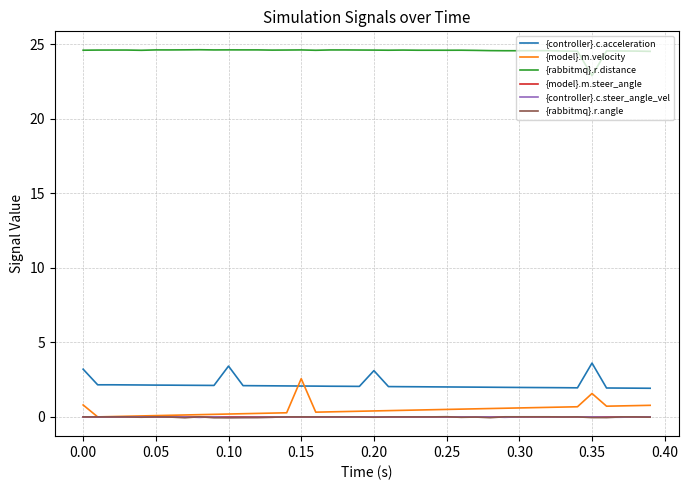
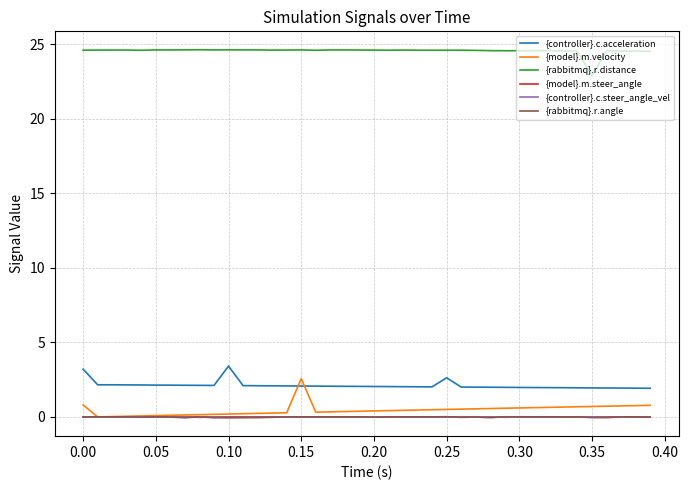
{controller}.c.acceleration, 0.20: 3.1 -> 2.0
{controller}.c.acceleration, 0.25: 2.0 -> 2.6
{controller}.c.acceleration, 0.35: 3.6 -> 1.9
{model}.m.velocity, 0.35: 1.6 -> 0.7
